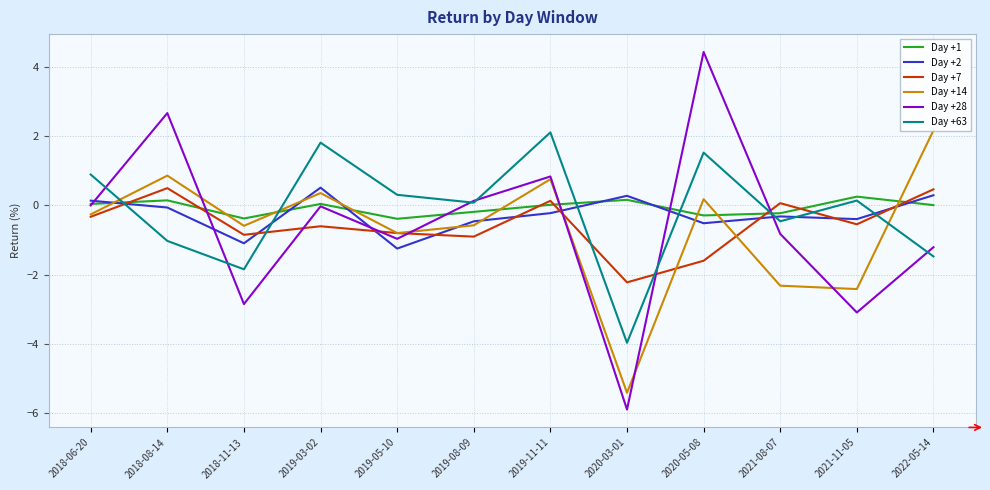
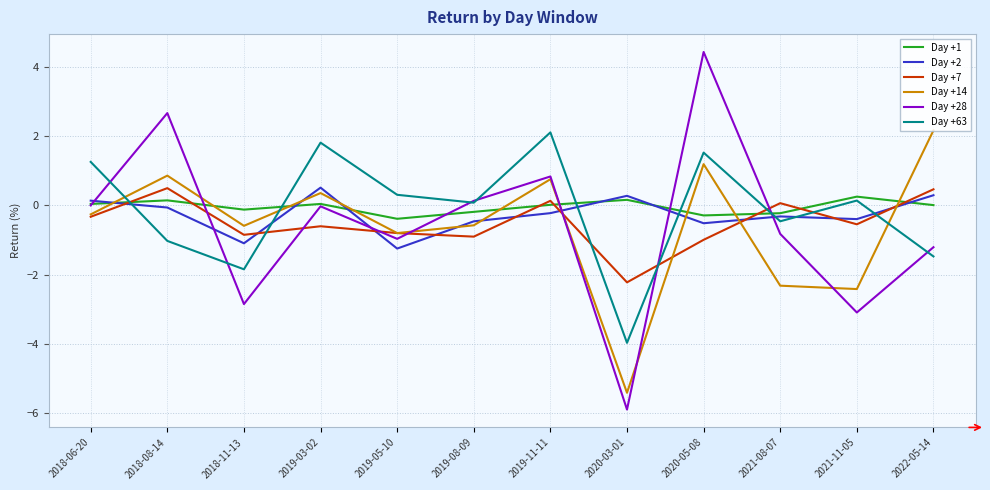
Day +63, 2018-06-20: 0.9 -> 1.3
Day +1, 2018-11-13: -0.4 -> -0.1
Day +7, 2020-05-08: -1.6 -> -1.0
Day +14, 2020-05-08: 0.2 -> 1.2
